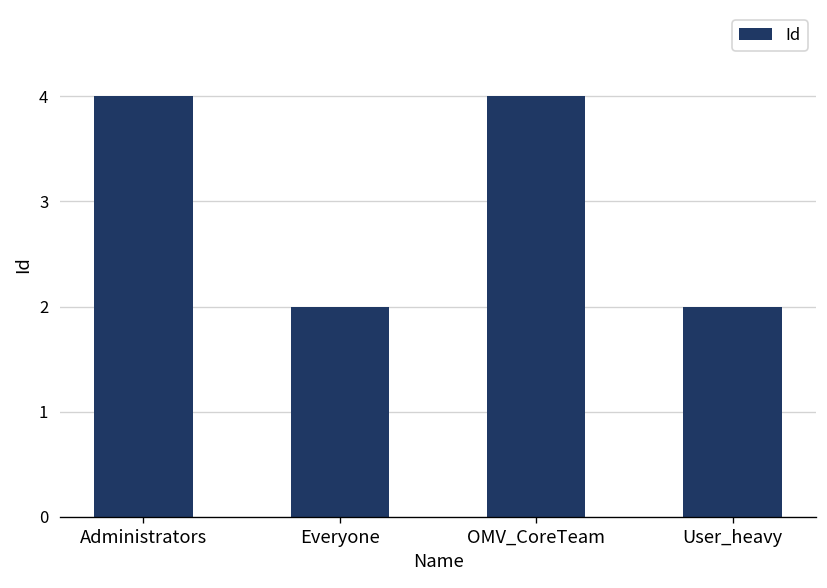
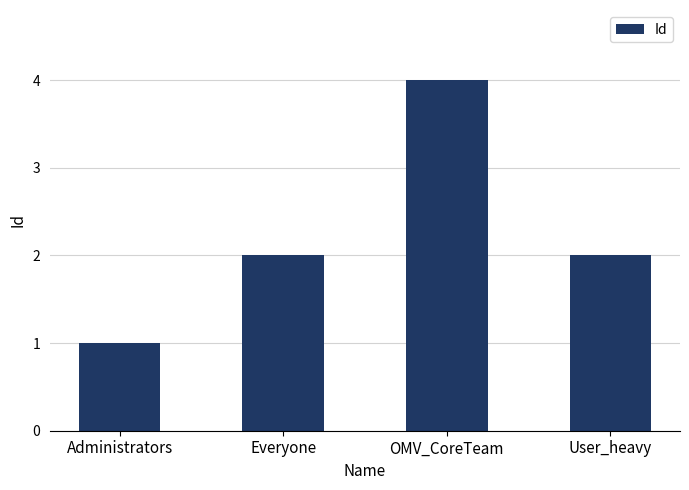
Administrators: 4 -> 1
